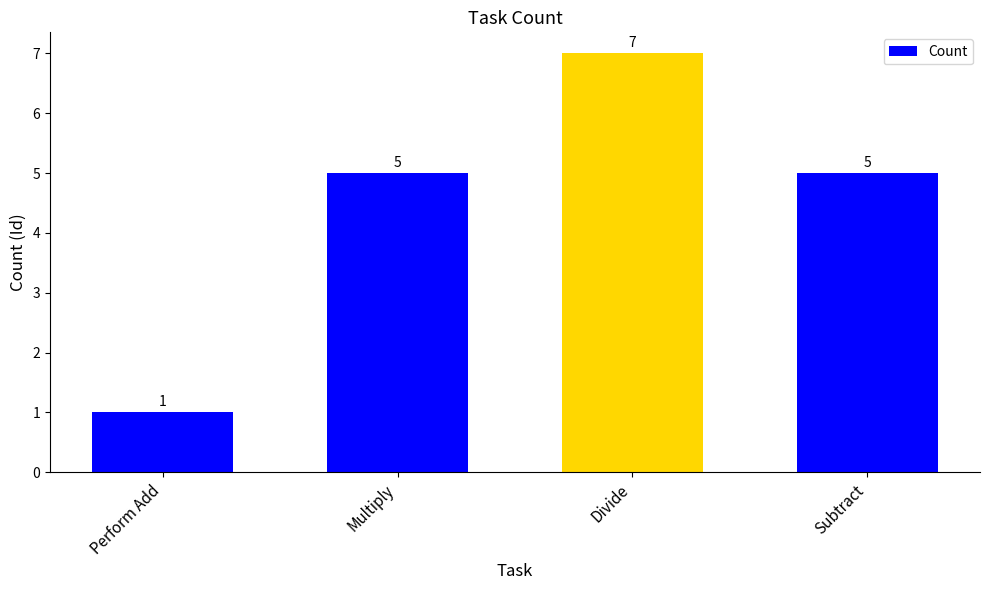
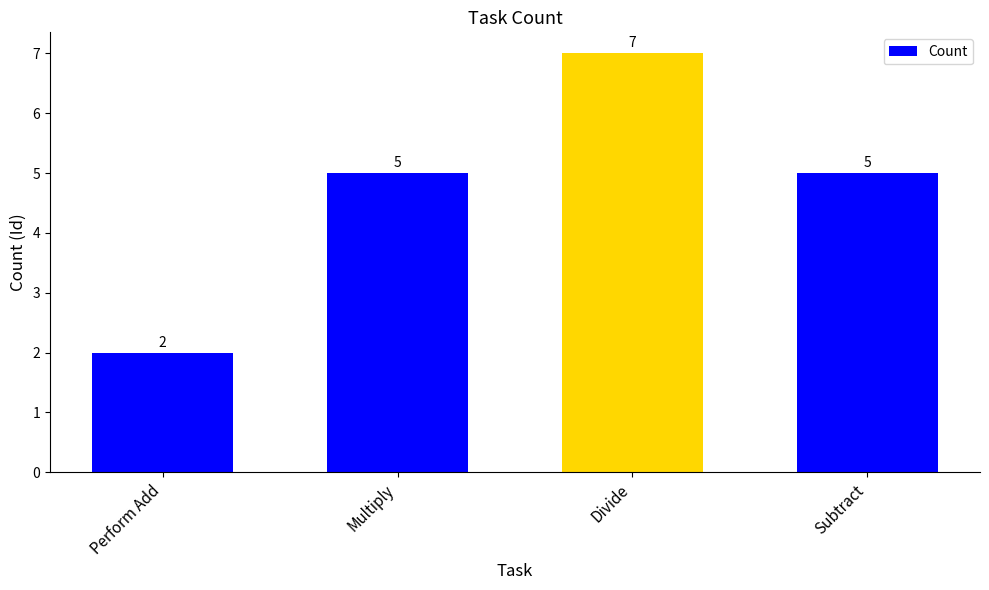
Perform Add: 1 -> 2
